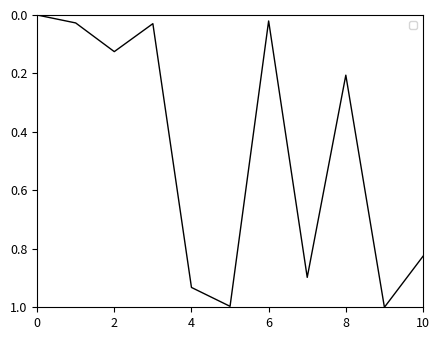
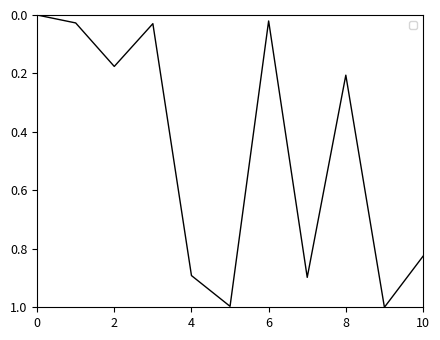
2: 0.13 -> 0.18
4: 0.93 -> 0.89
